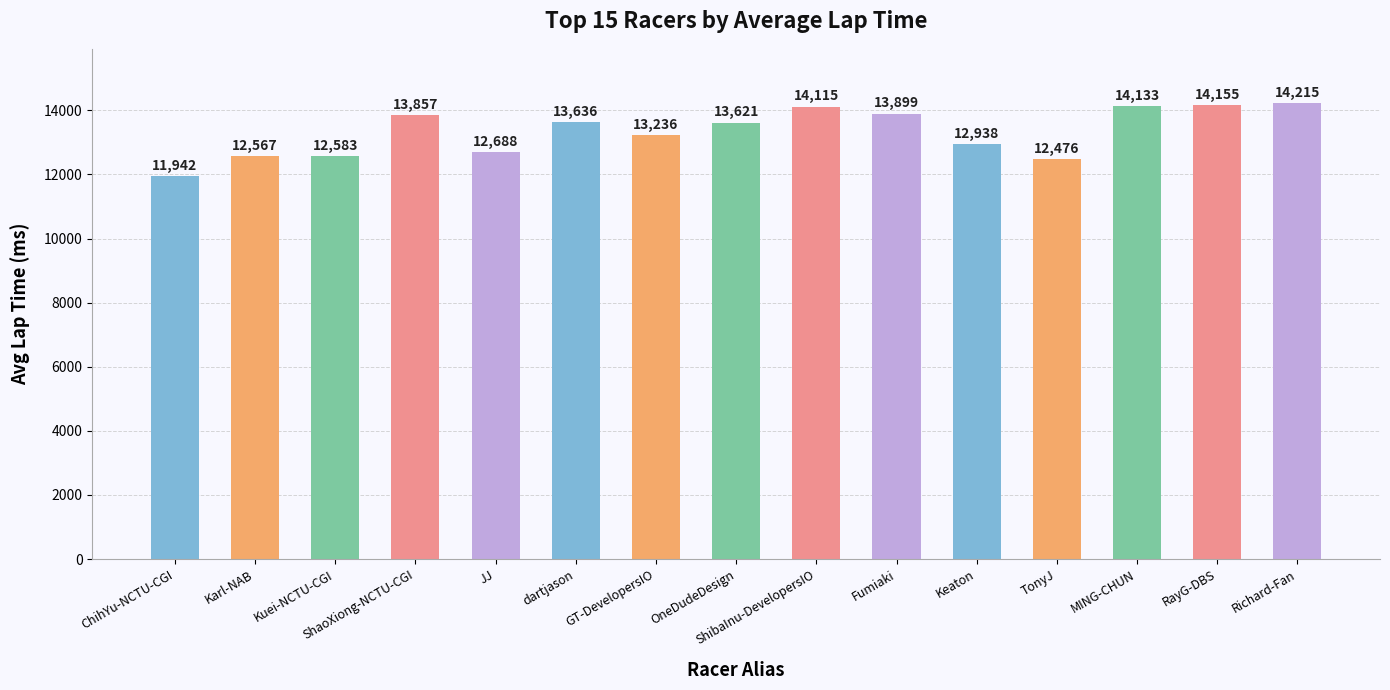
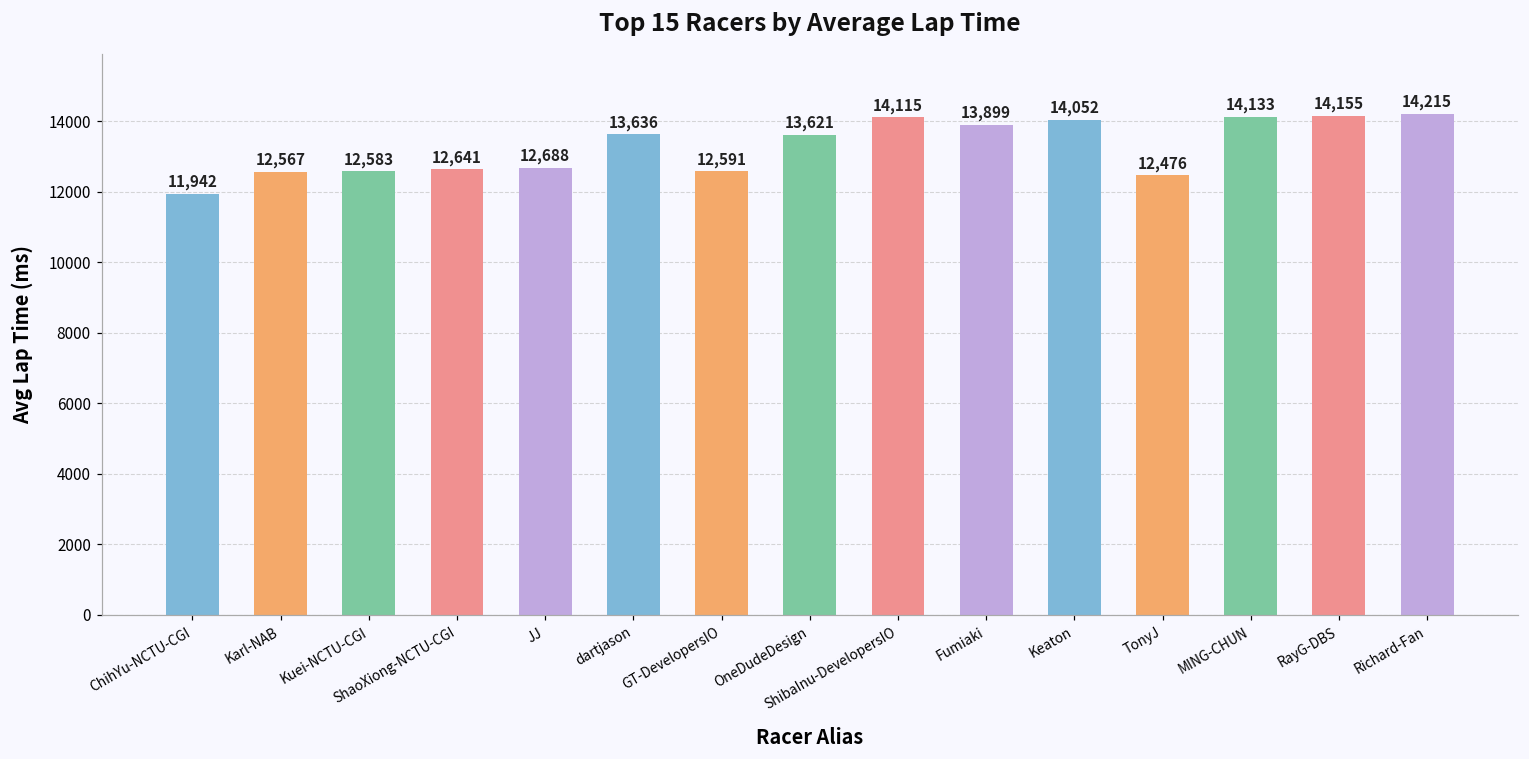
ShaoXiong-NCTU-CGI: 13,857 -> 12,641
GT-DevelopersIO: 13,236 -> 12,591
Keaton: 12,938 -> 14,052
